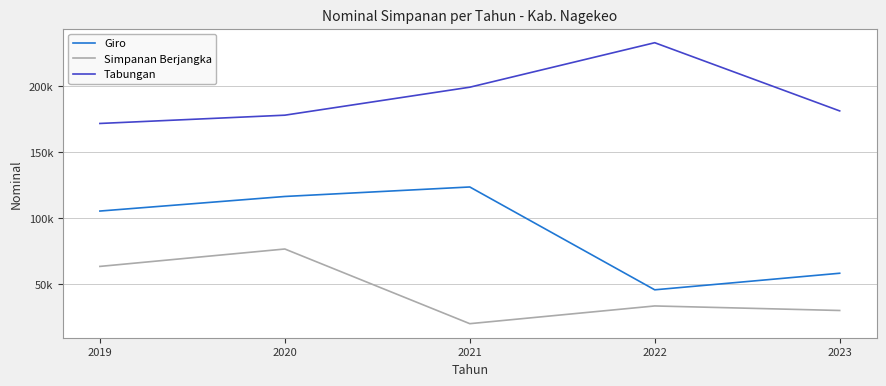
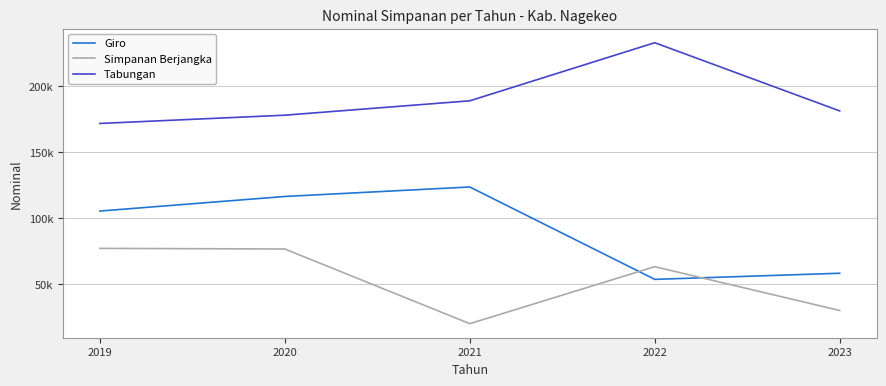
Simpanan Berjangka, 2019: 63000 -> 77000
Tabungan, 2021: 199000 -> 189000
Giro, 2022: 46000 -> 54000
Simpanan Berjangka, 2022: 33000 -> 63000
